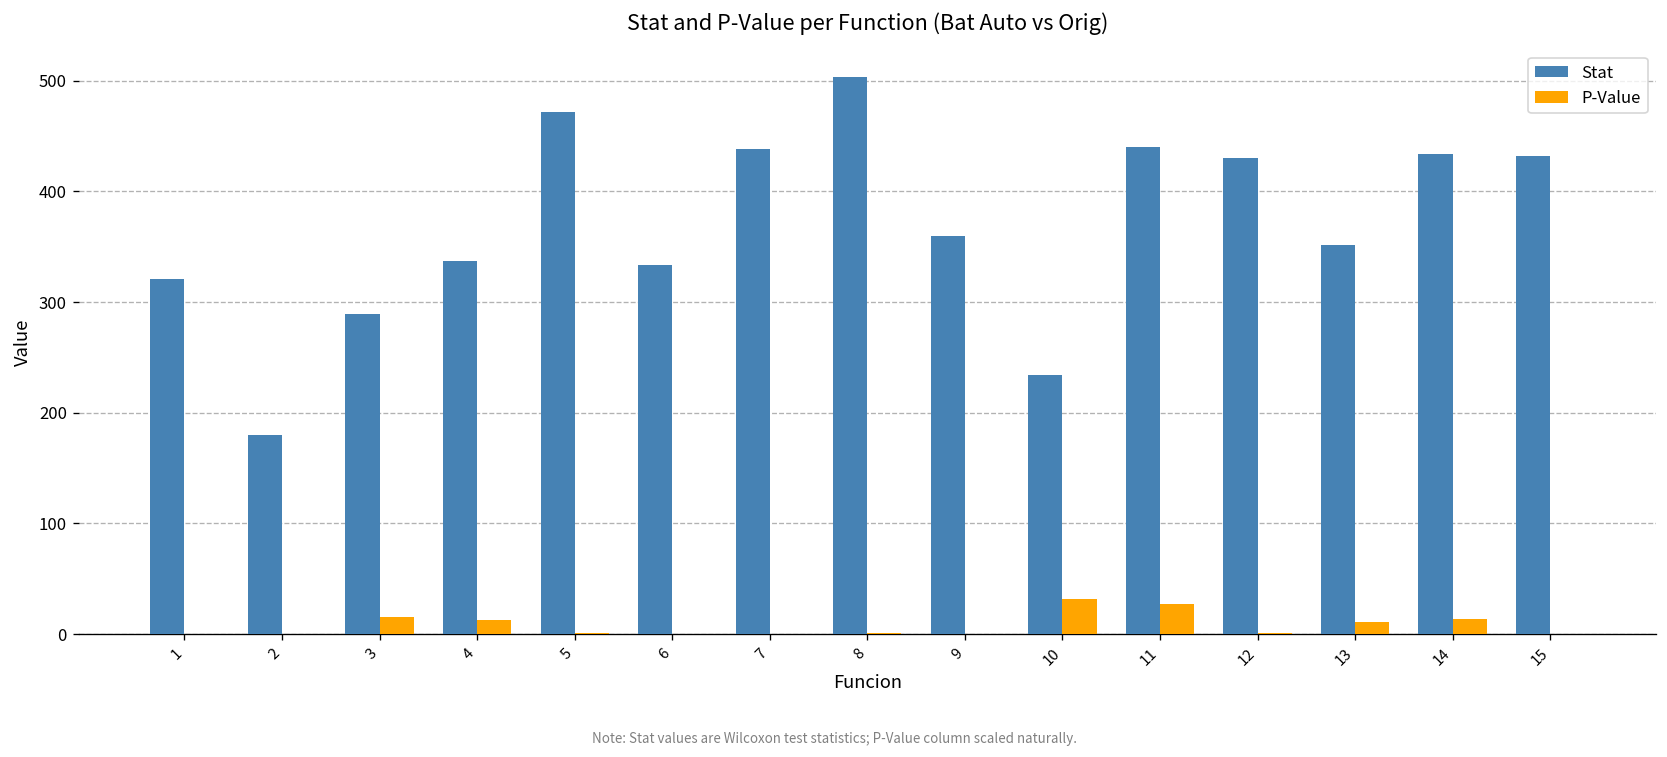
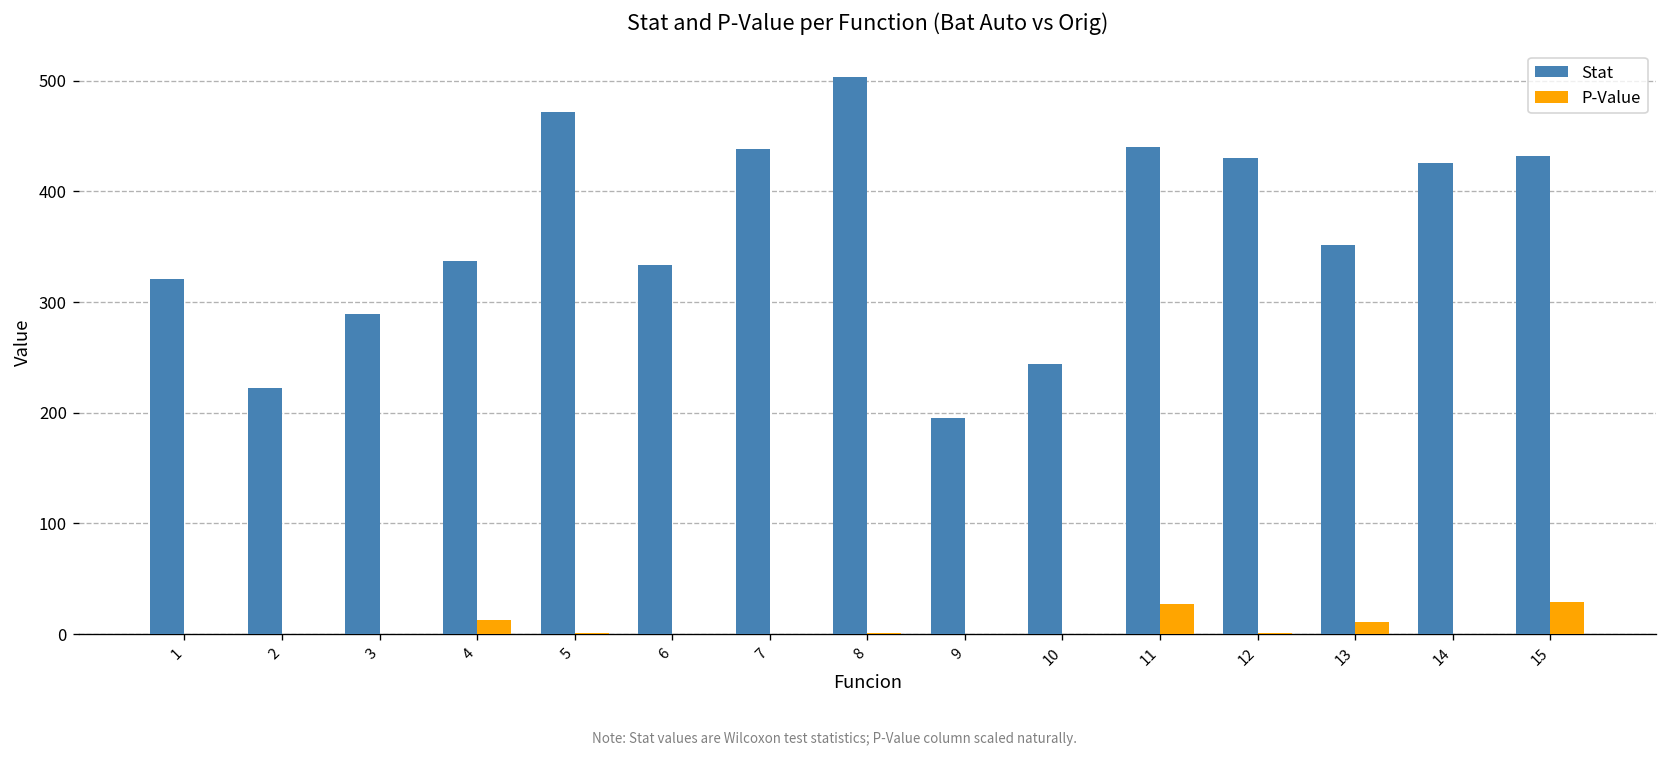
Stat, 2: 180 -> 220
P-Value, 3: 20 -> 0
Stat, 9: 360 -> 200
Stat, 10: 230 -> 240
P-Value, 10: 30 -> 0
Stat, 14: 434 -> 425
P-Value, 14: 10 -> 0
P-Value, 15: 0 -> 30
